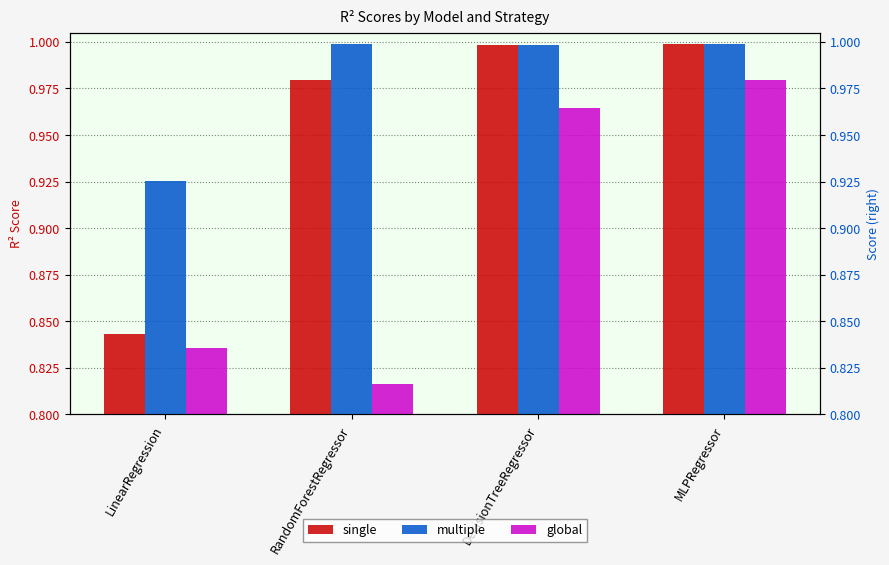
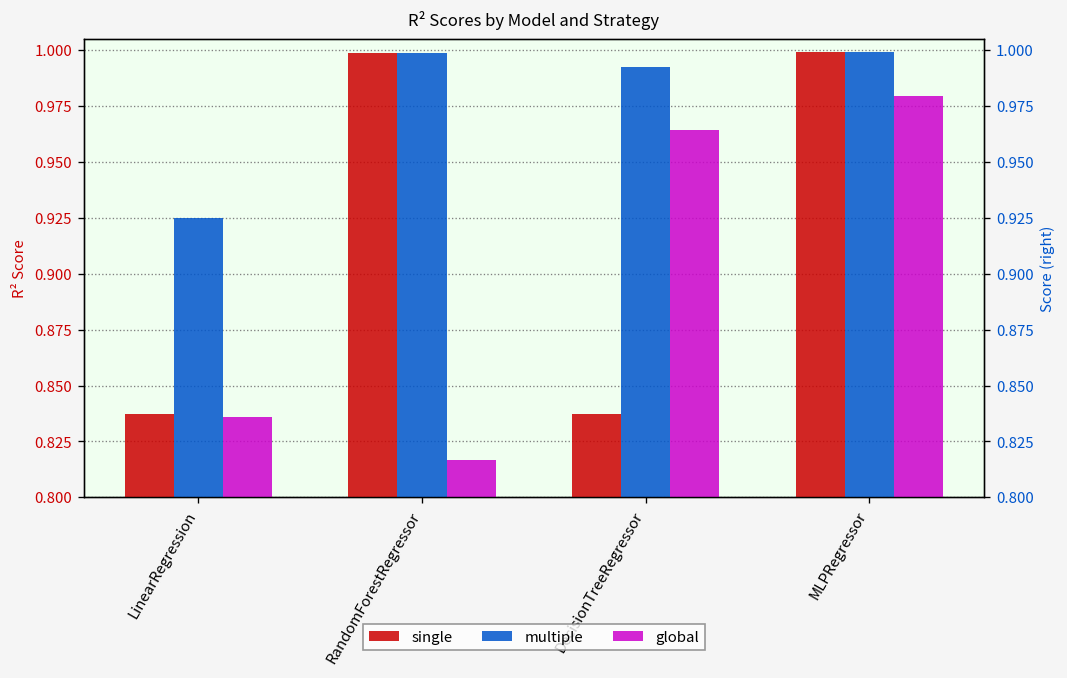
single, LinearRegression: 0.843 -> 0.837
single, RandomForestRegressor: 0.980 -> 0.999
single, DecisionTreeRegressor: 0.998 -> 0.837
multiple, DecisionTreeRegressor: 0.998 -> 0.992
